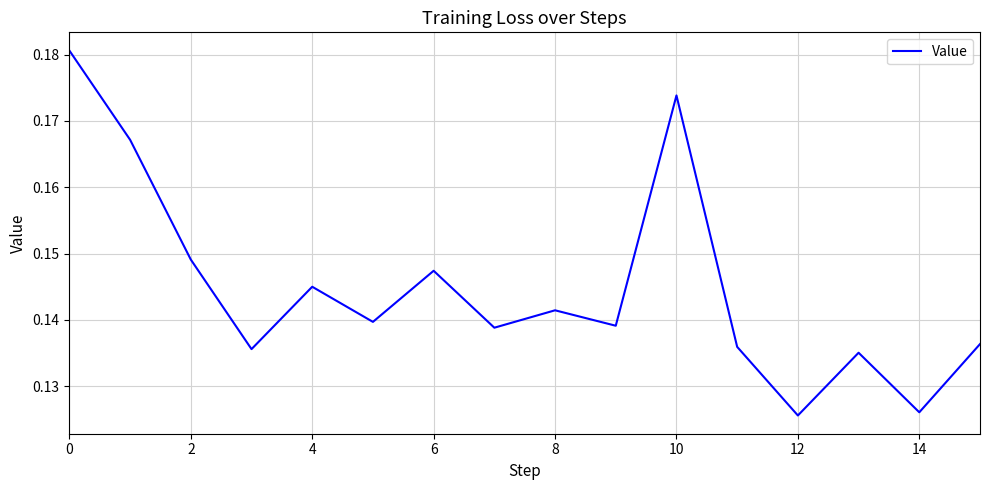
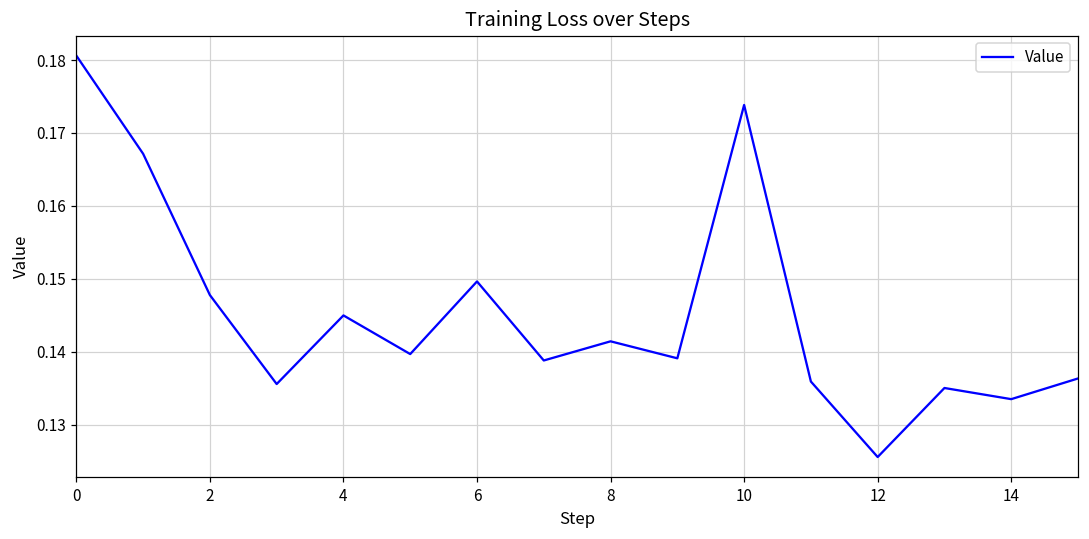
2: 0.149 -> 0.148
6: 0.147 -> 0.150
14: 0.126 -> 0.134
